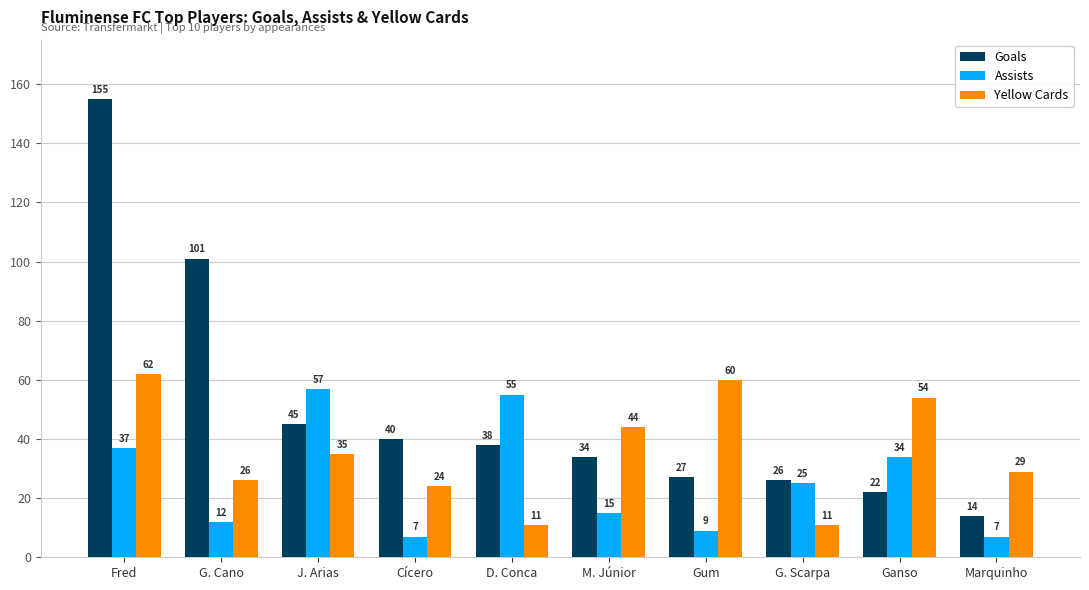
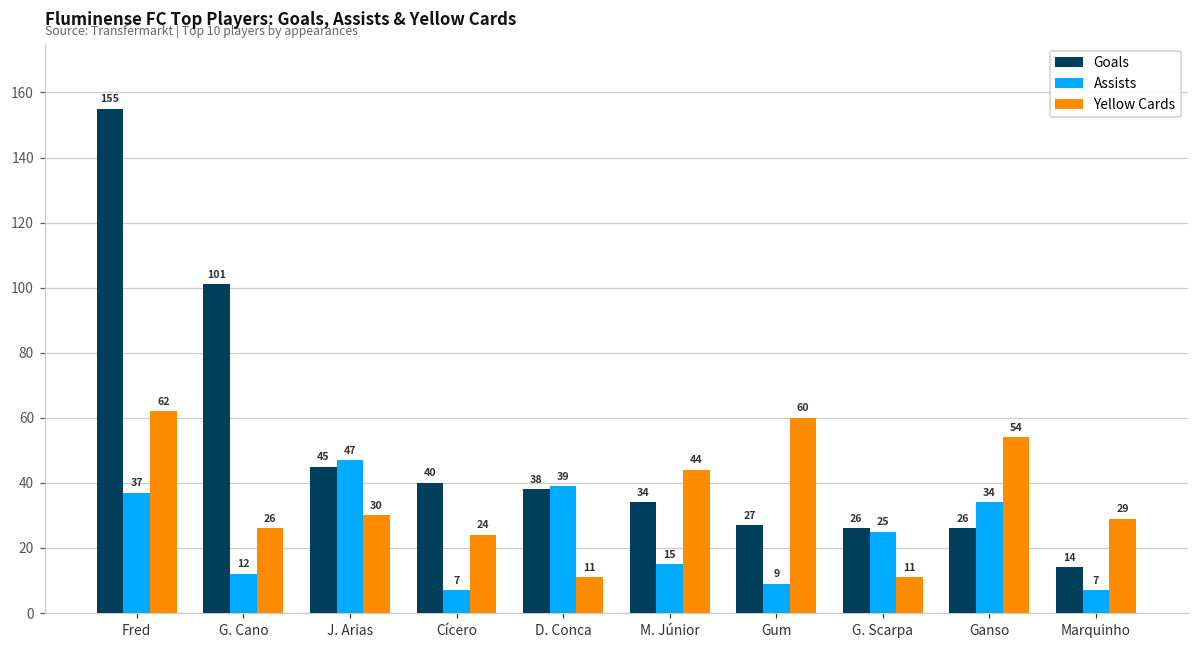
Assists, J. Arias: 57 -> 47
Yellow Cards, J. Arias: 35 -> 30
Assists, D. Conca: 55 -> 39
Goals, Ganso: 22 -> 26
